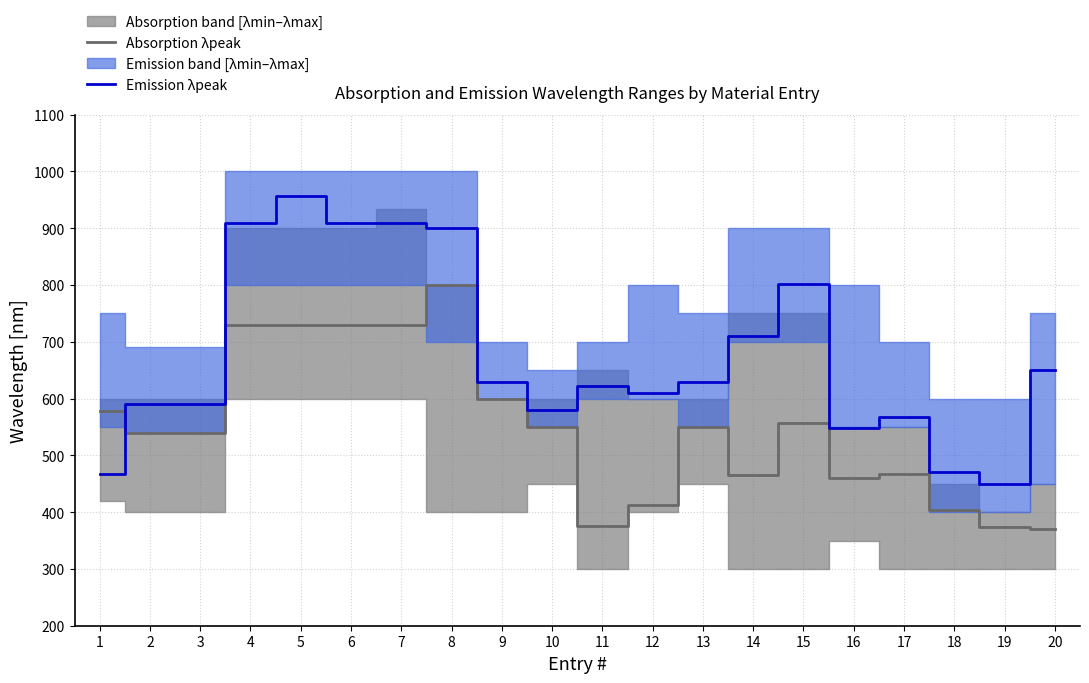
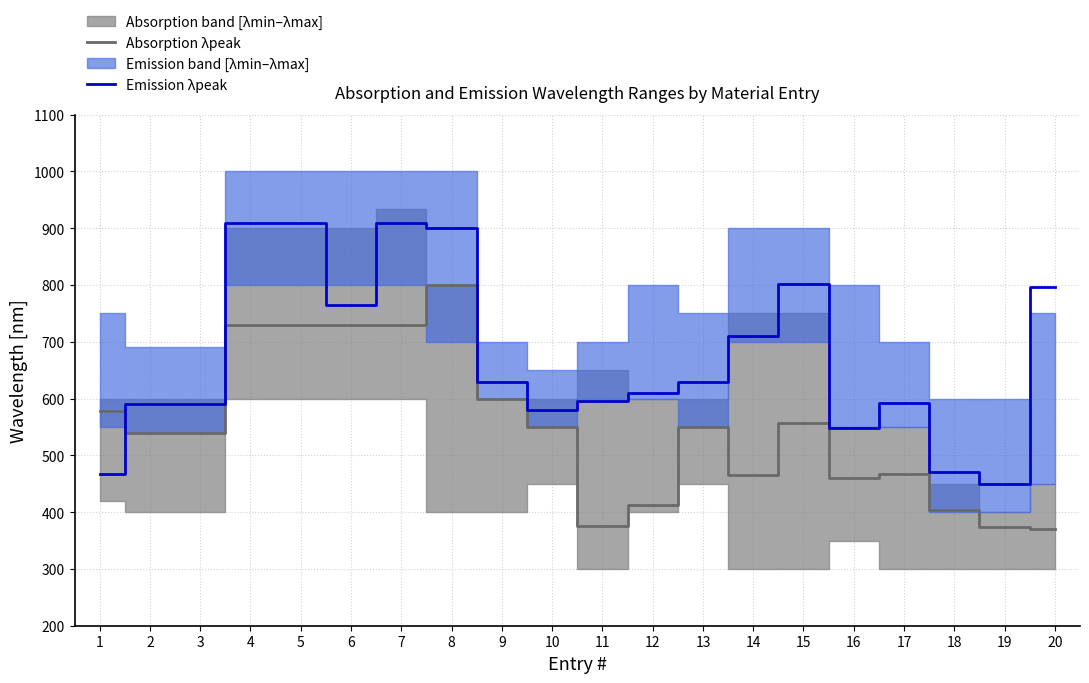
Emission λpeak, 5: 960 -> 910
Emission λpeak, 6: 910 -> 760
Emission λpeak, 11: 620 -> 600
Emission λpeak, 17: 570 -> 590
Emission λpeak, 20: 650 -> 800
